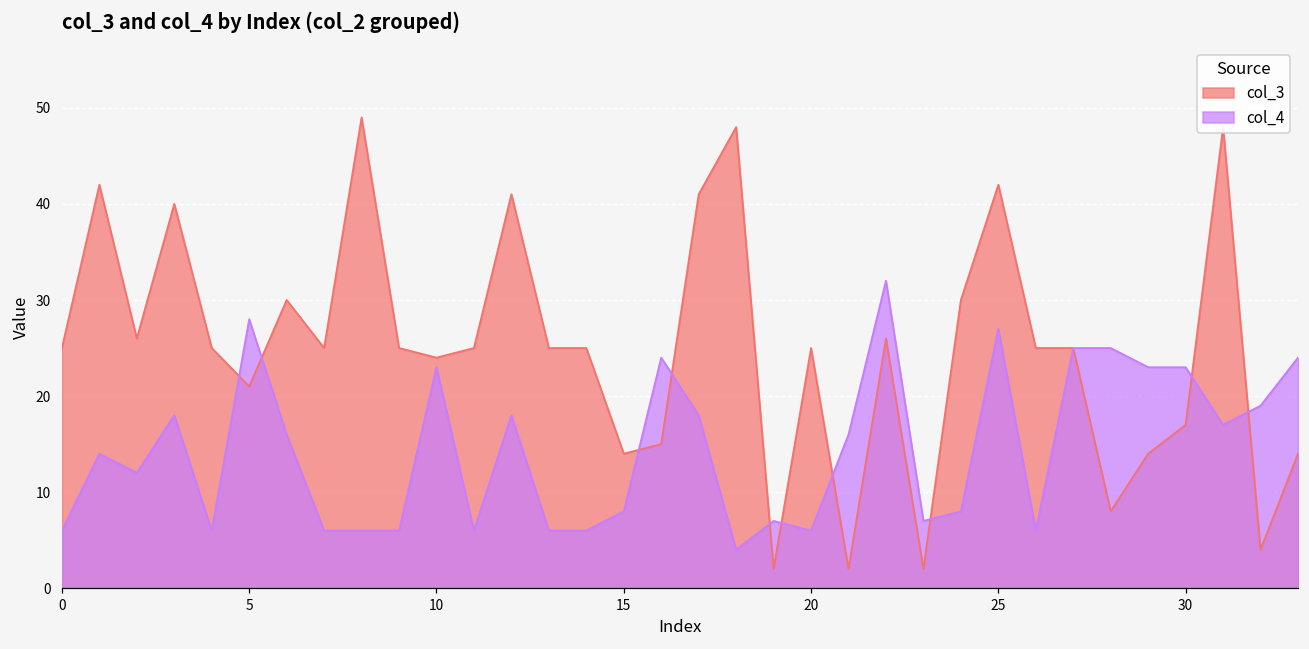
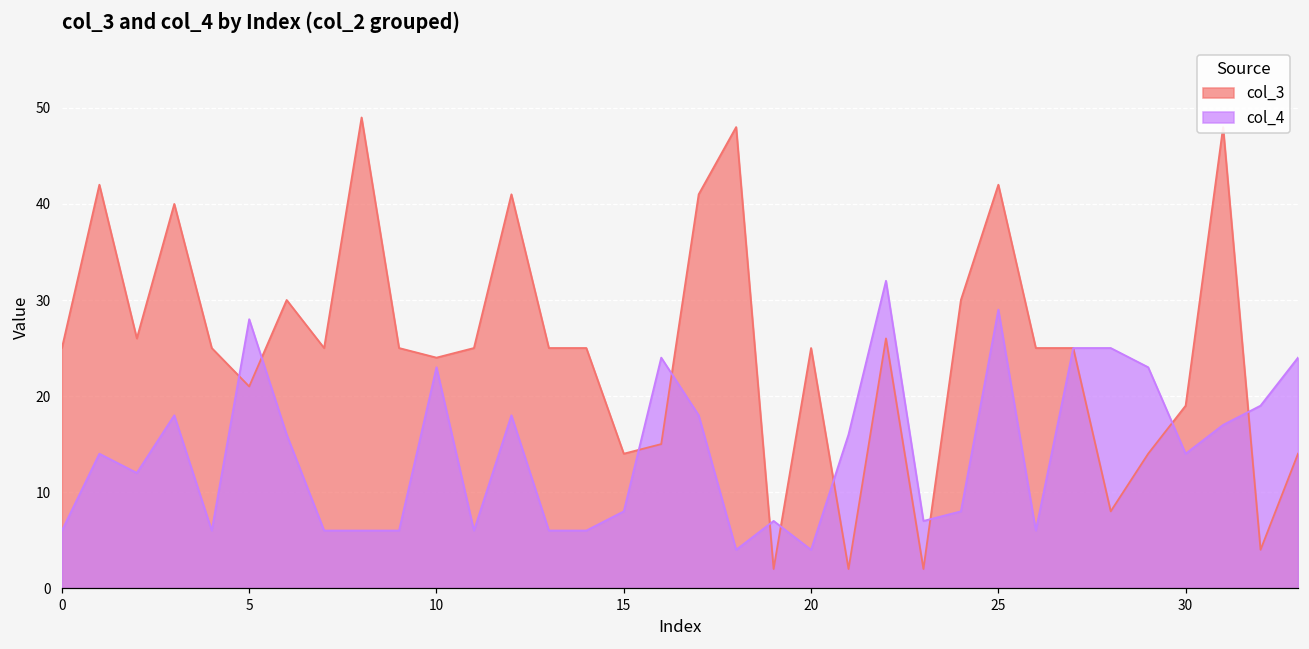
col_4, 20: 6 -> 4
col_4, 25: 27 -> 29
col_3, 30: 17 -> 19
col_4, 30: 23 -> 14
